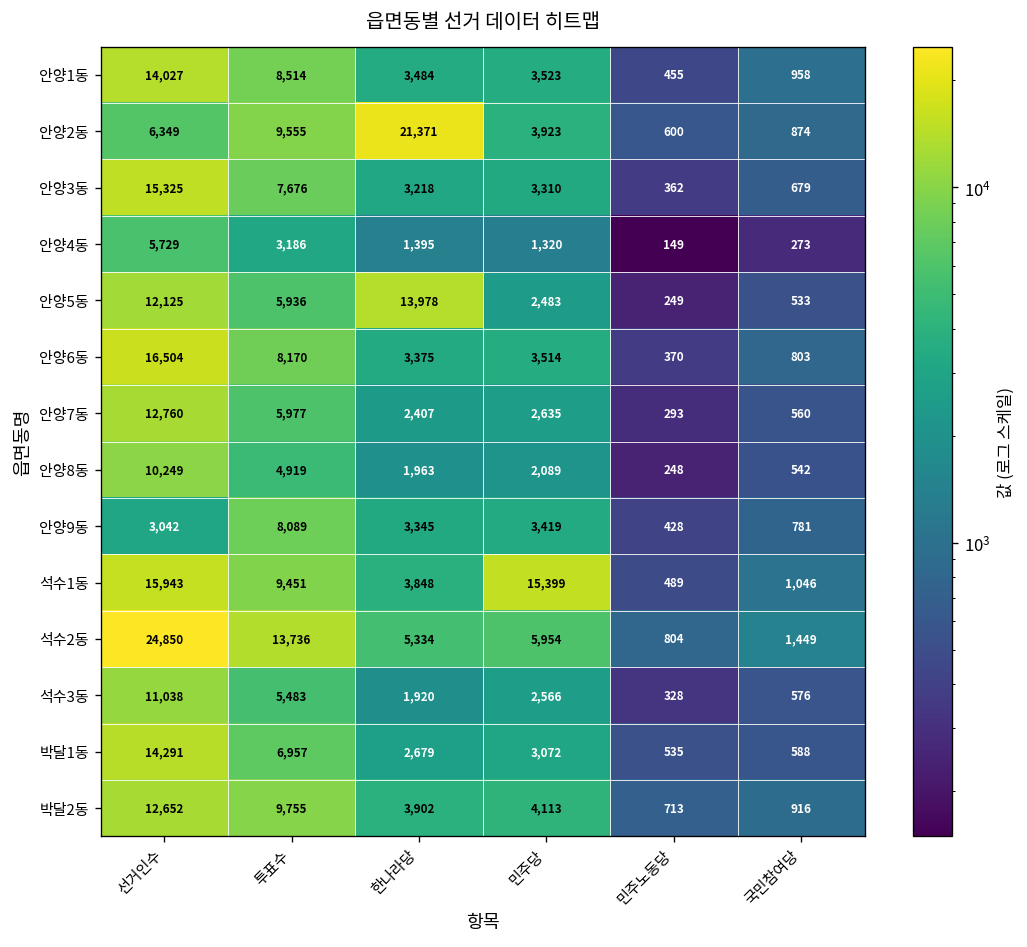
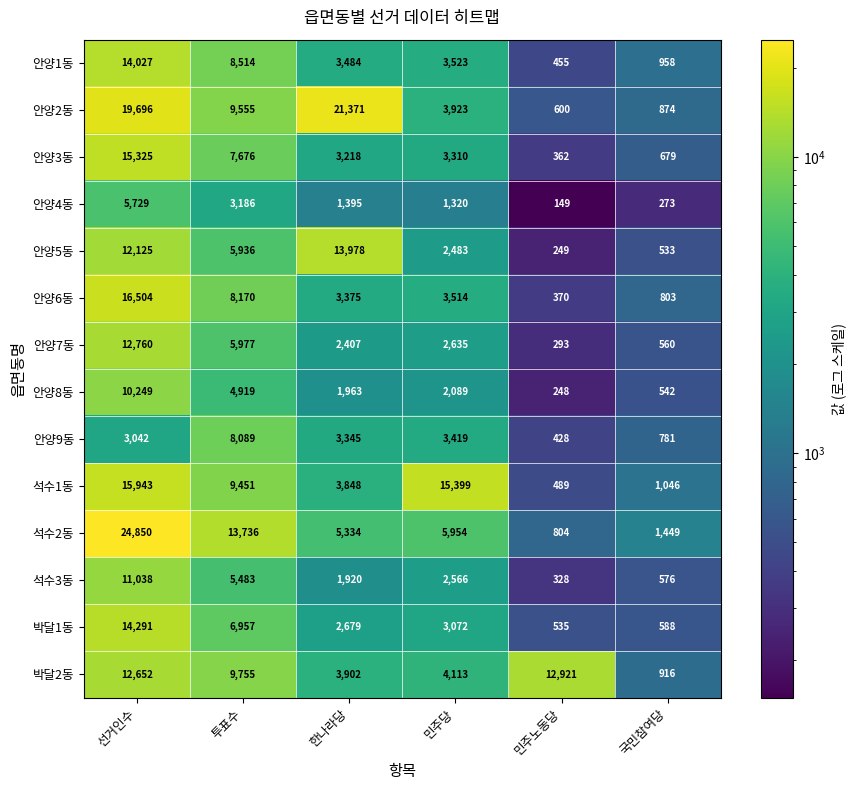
안양2동, 선거인수: 6,349 -> 19,696
박달2동, 민주노동당: 713 -> 12,921
